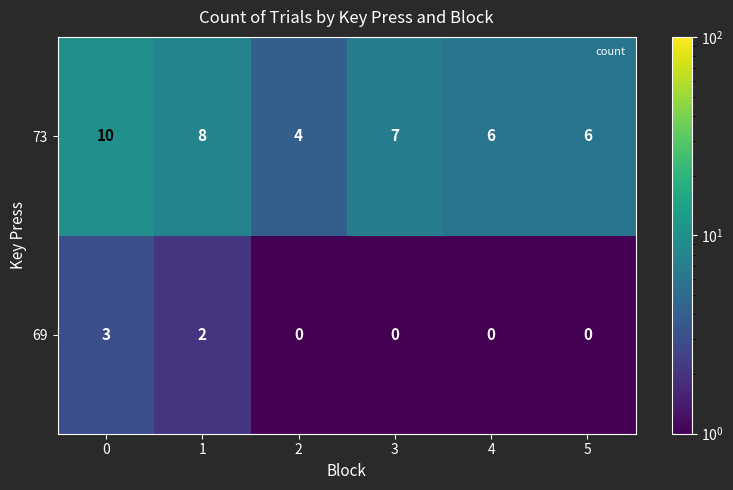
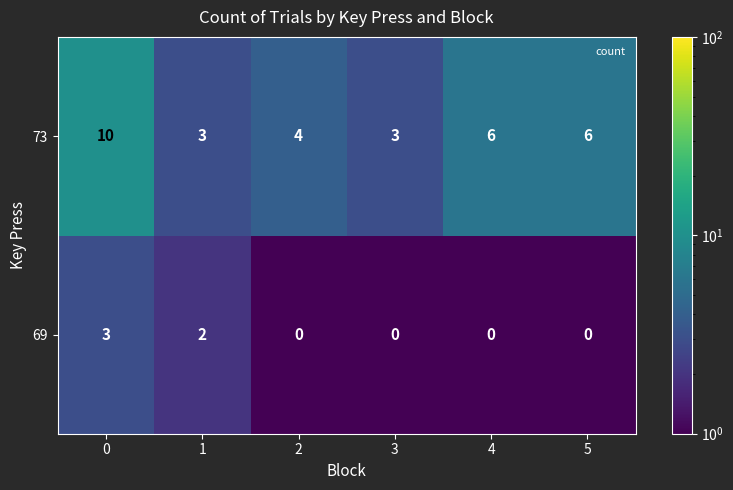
73, 1: 8 -> 3
73, 3: 7 -> 3
